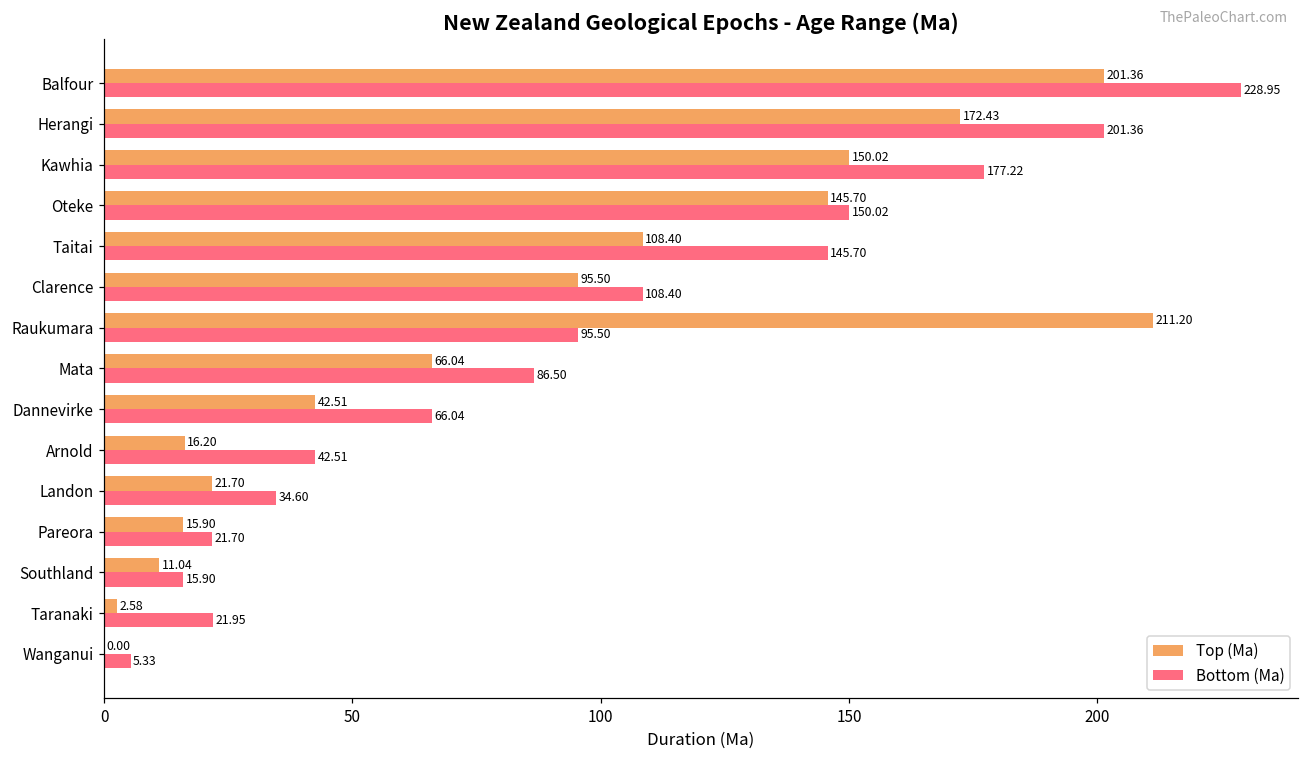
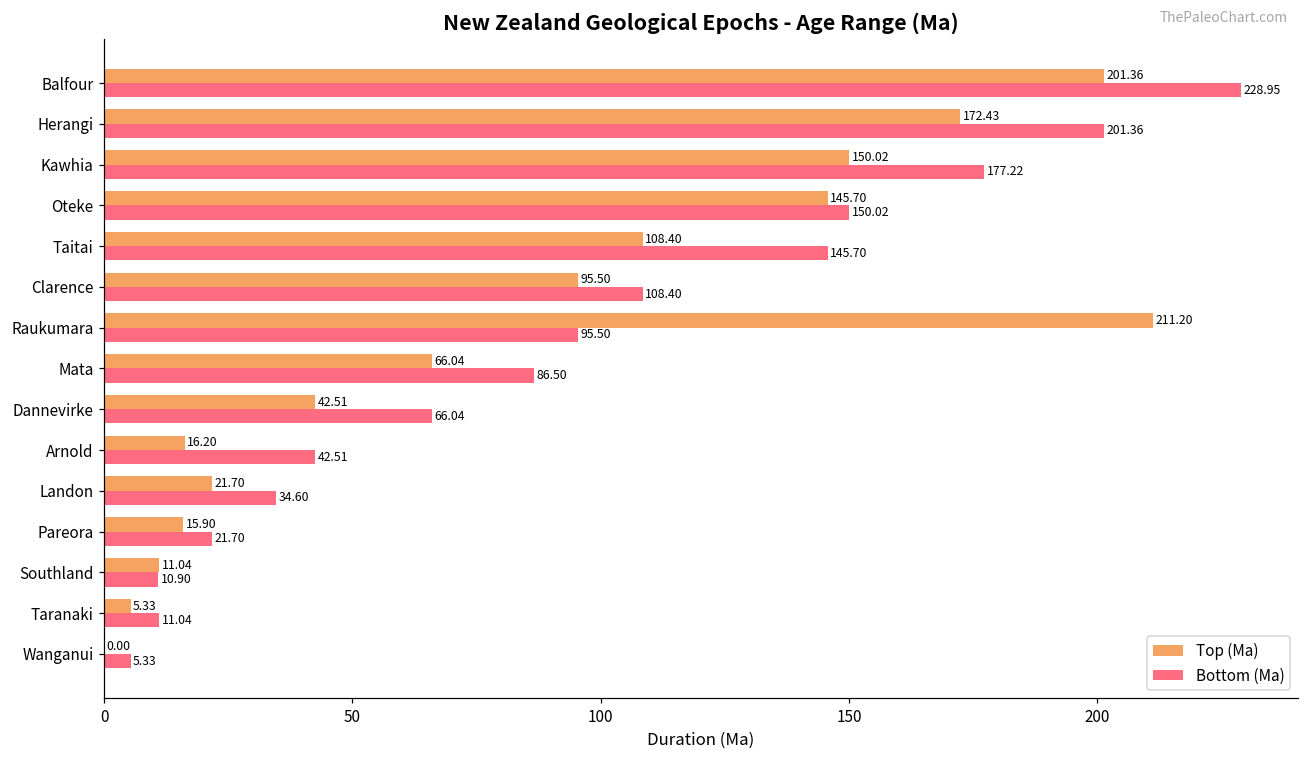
Bottom (Ma), Southland: 15.90 -> 10.90
Top (Ma), Taranaki: 2.58 -> 5.33
Bottom (Ma), Taranaki: 21.95 -> 11.04
